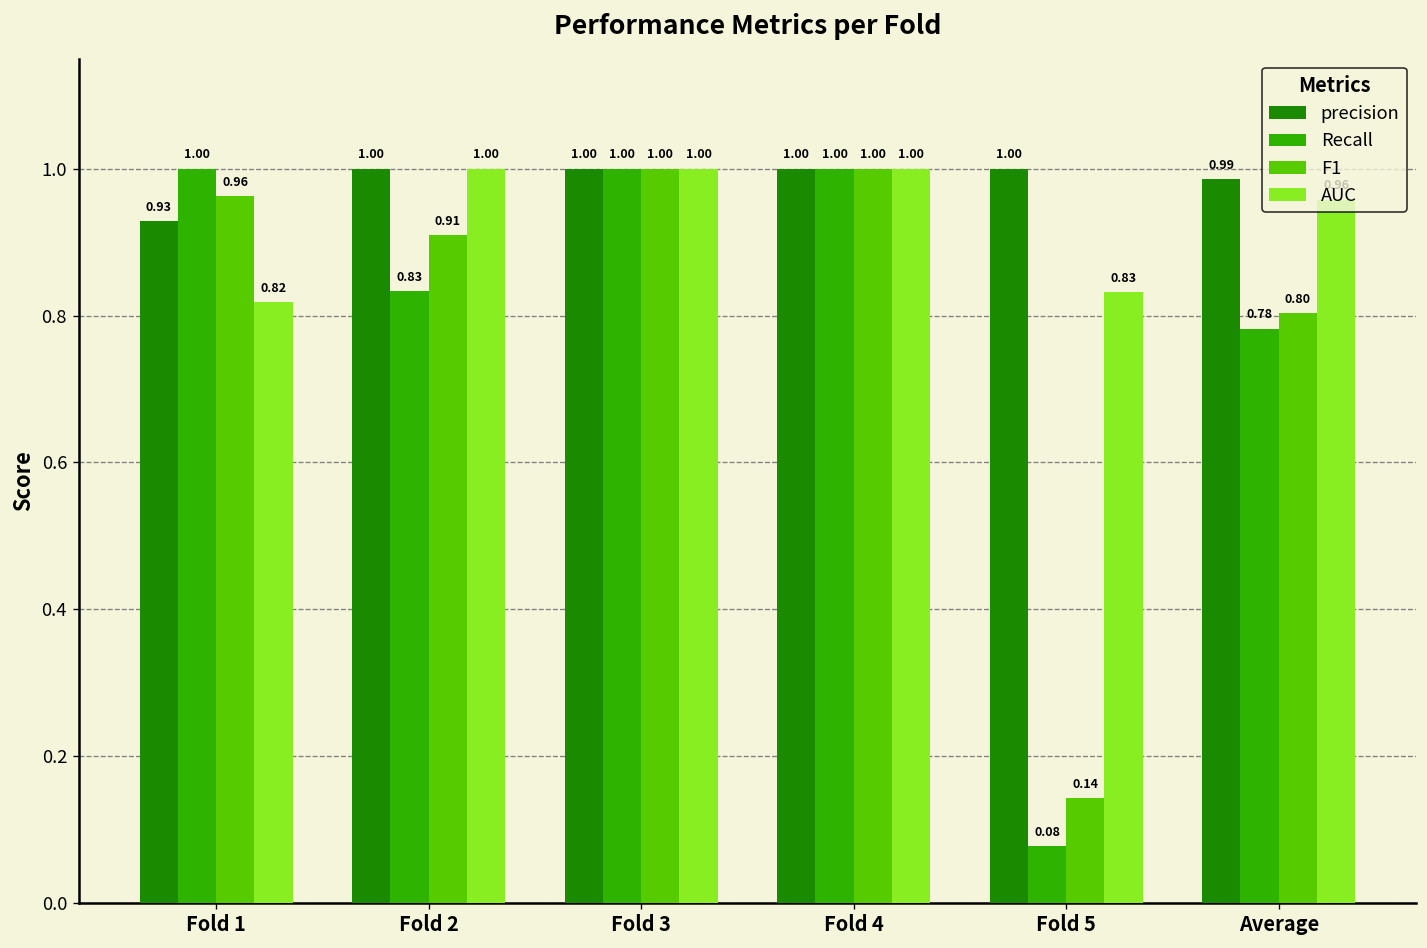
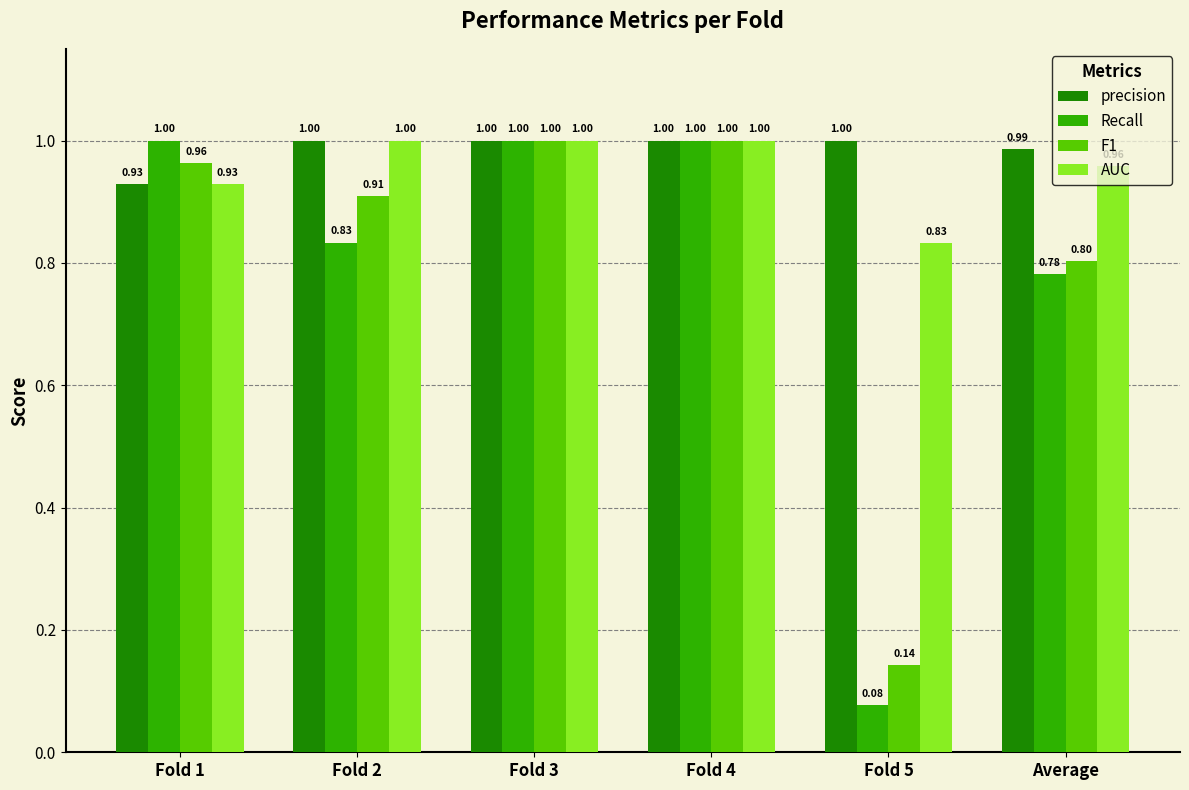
AUC, Fold 1: 0.82 -> 0.93
